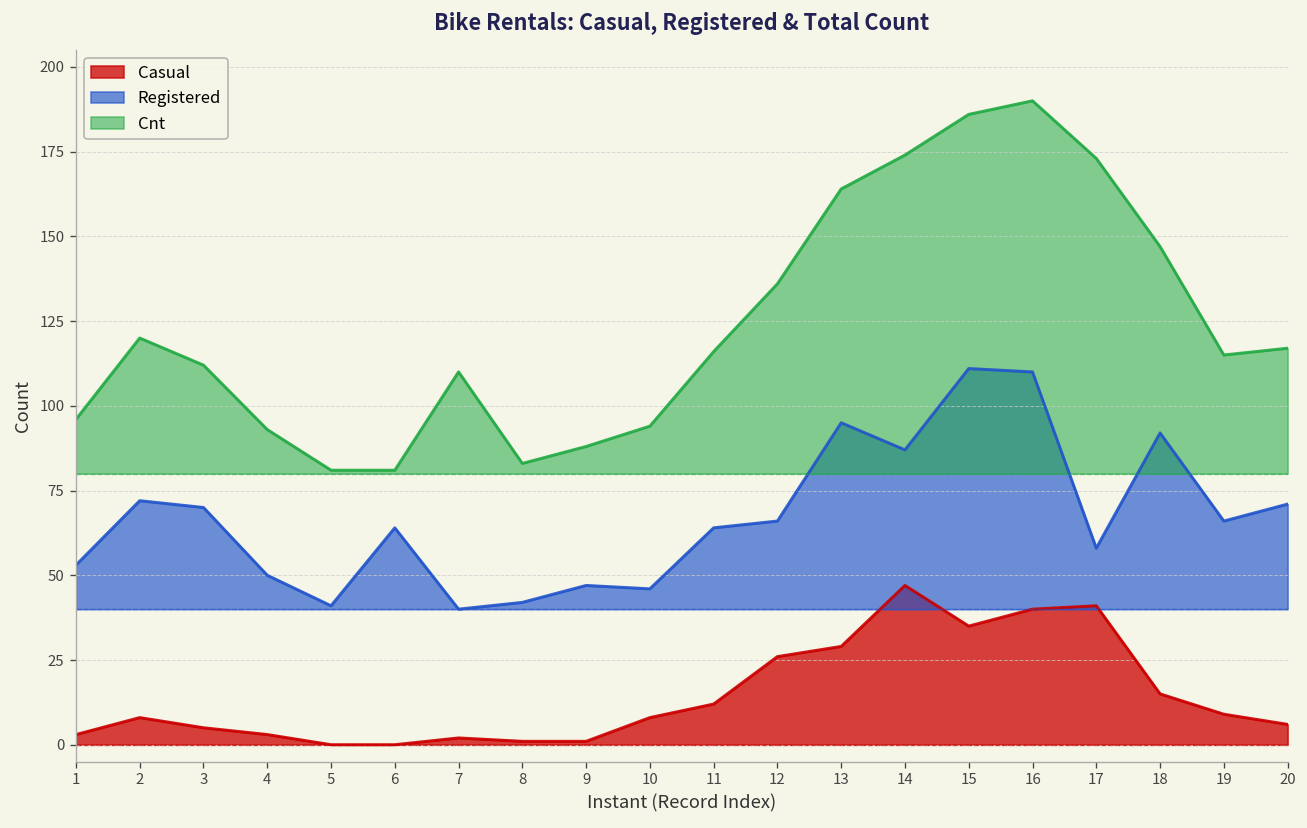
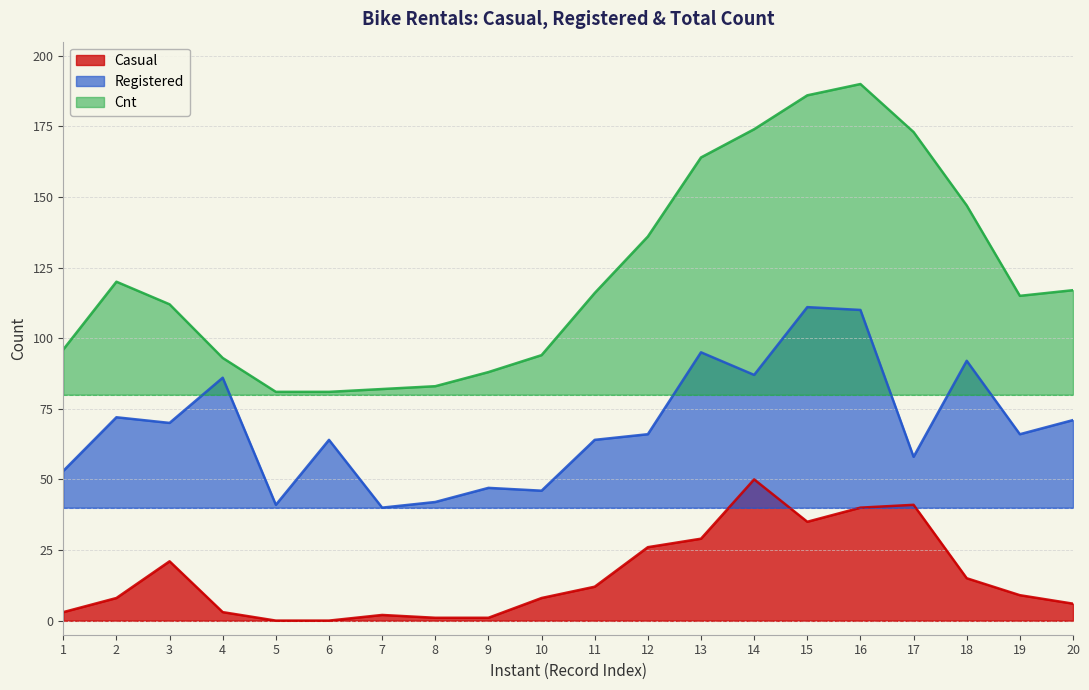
Casual, 3: 5 -> 21
Registered, 4: 50 -> 86
Cnt, 7: 110 -> 82
Casual, 14: 47 -> 50
